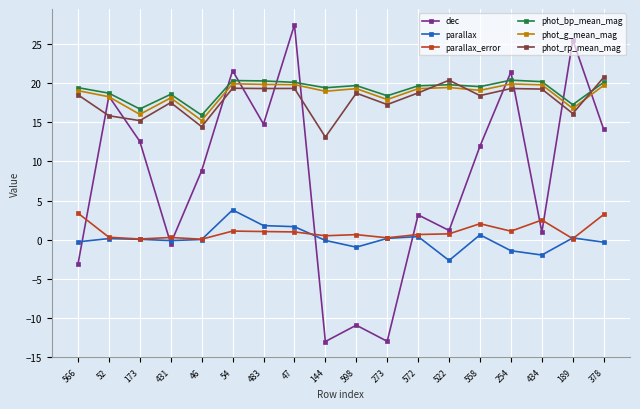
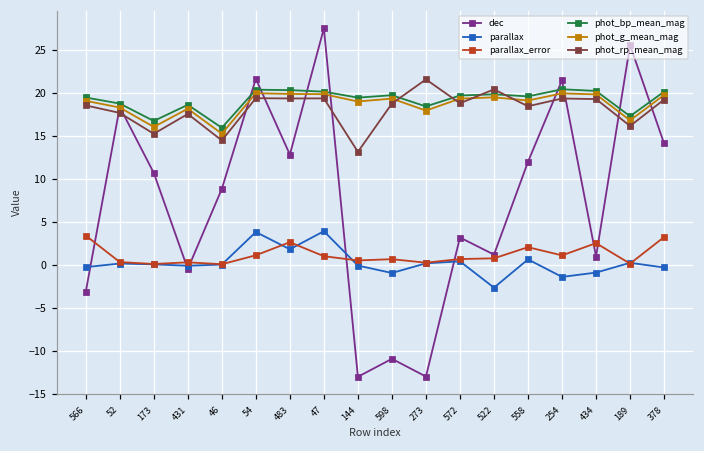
phot_rp_mean_mag, 52: 16 -> 18
dec, 173: 13 -> 11
dec, 483: 15 -> 13
parallax_error, 483: 1 -> 3
parallax, 47: 2 -> 4
phot_rp_mean_mag, 273: 17 -> 22
parallax, 434: -2 -> -1
phot_rp_mean_mag, 378: 21 -> 19
